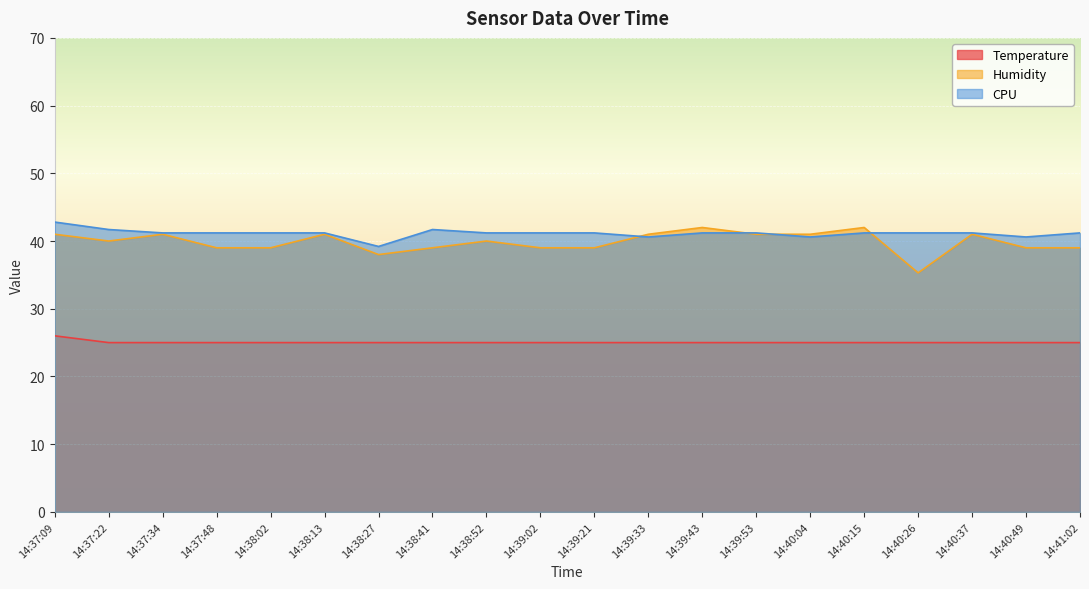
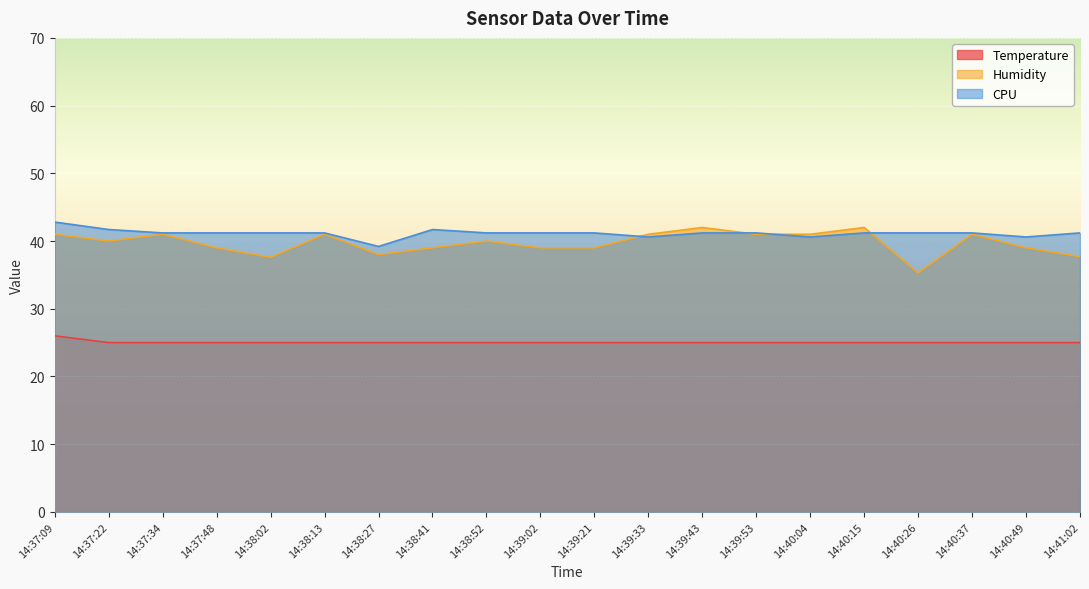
Humidity, 14:38:02: 39 -> 38
Humidity, 14:41:02: 39 -> 38
